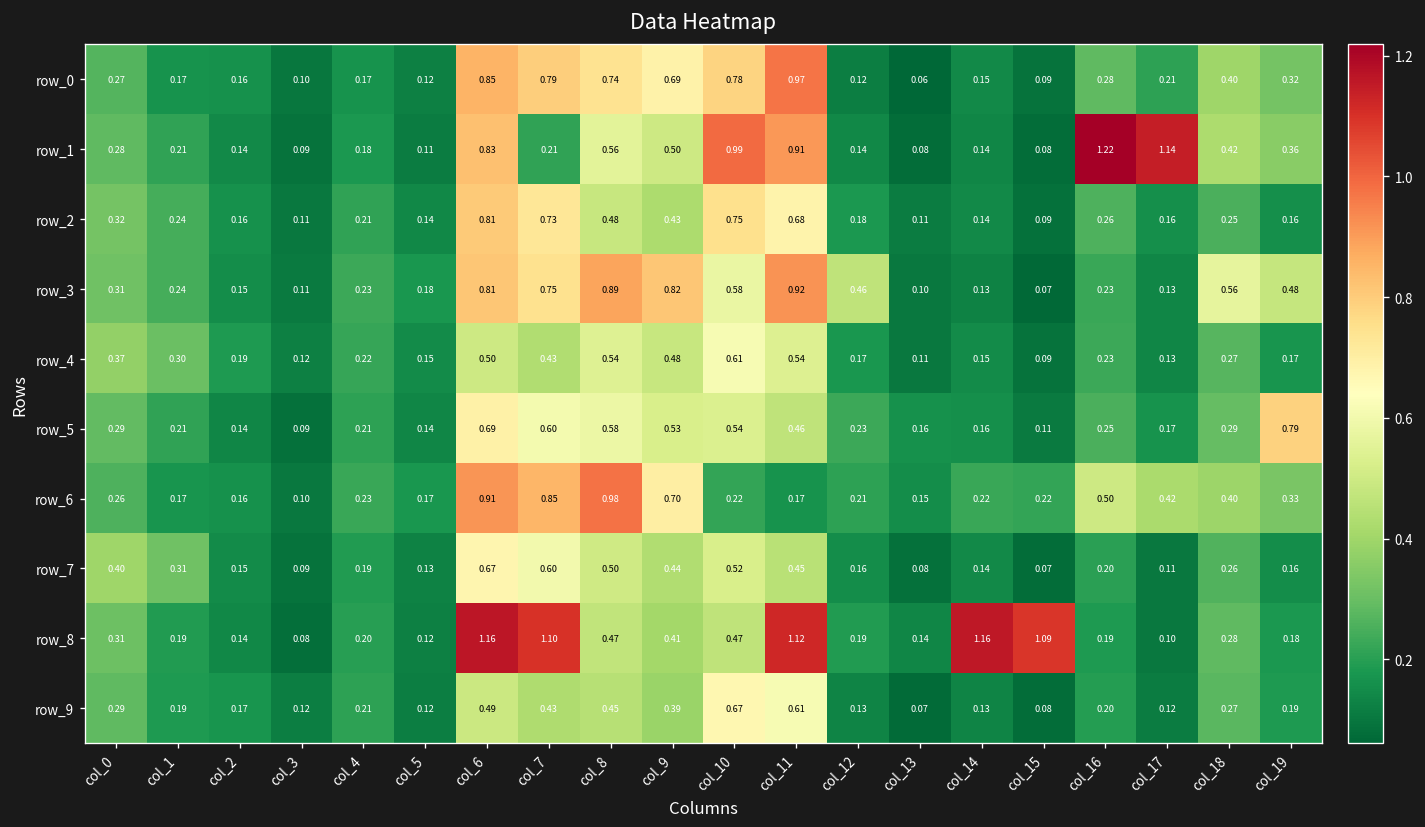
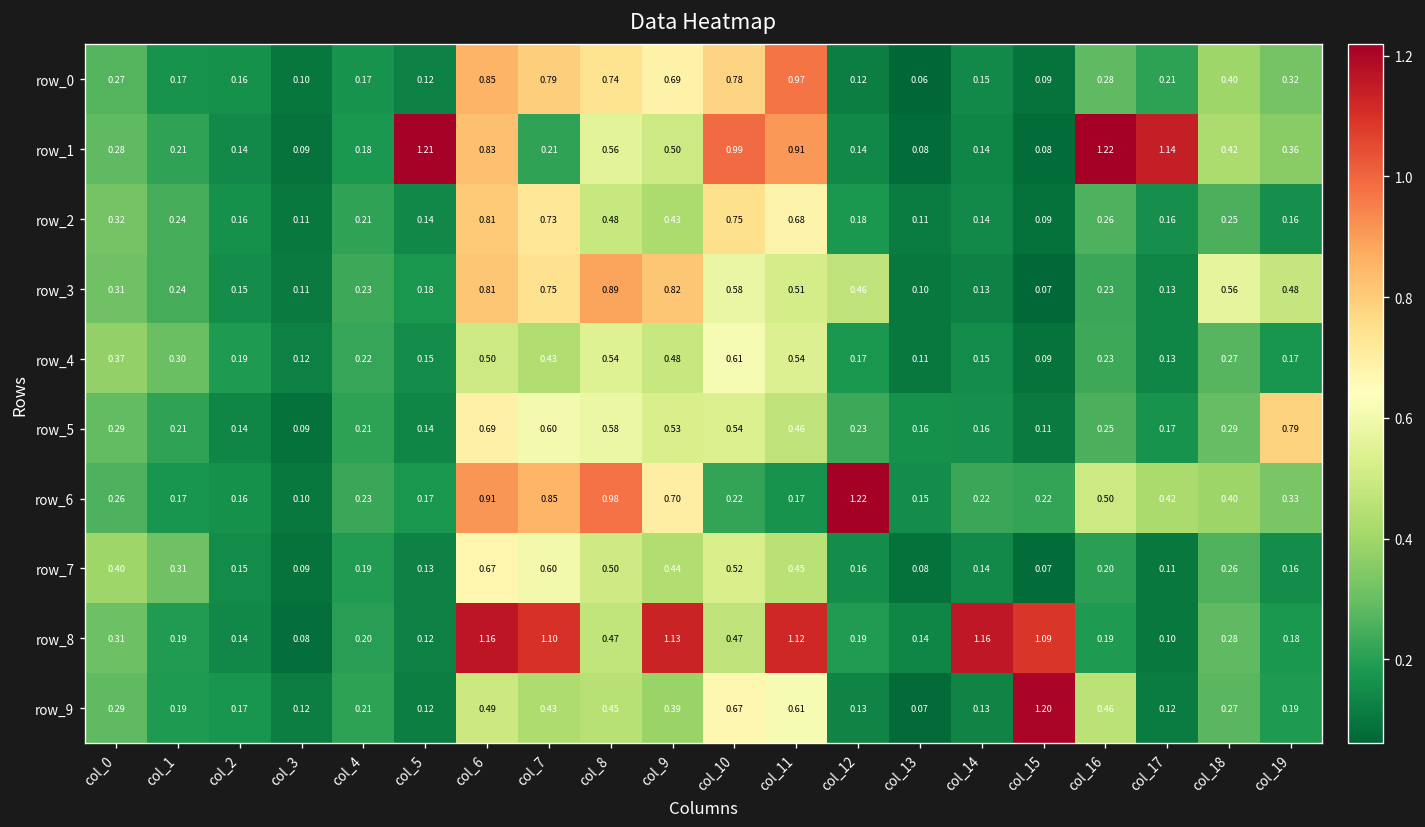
row_1, col_5: 0.11 -> 1.21
row_3, col_11: 0.92 -> 0.51
row_6, col_12: 0.21 -> 1.22
row_8, col_9: 0.41 -> 1.13
row_9, col_15: 0.08 -> 1.20
row_9, col_16: 0.20 -> 0.46
